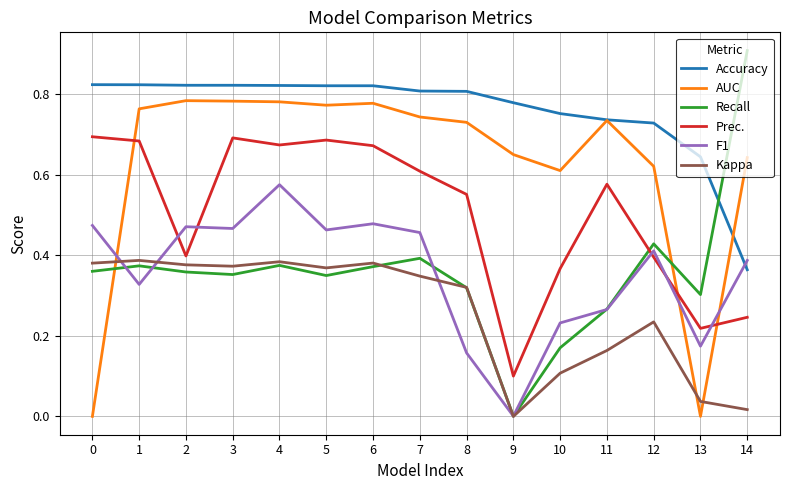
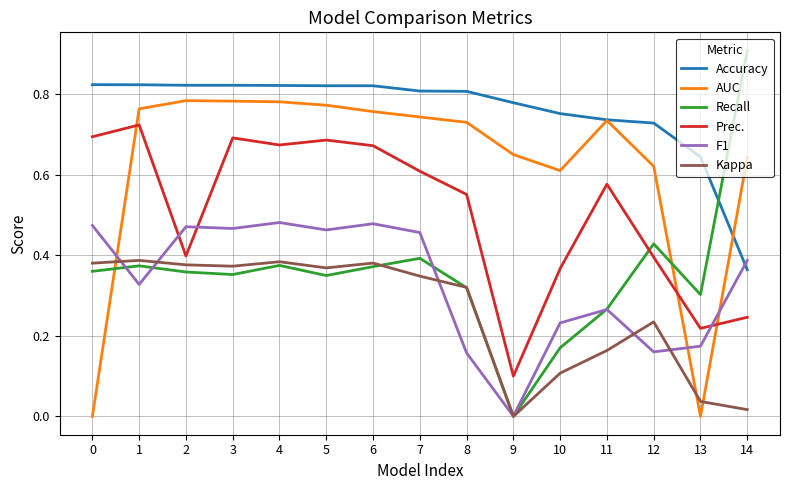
Prec., 1: 0.68 -> 0.72
F1, 4: 0.58 -> 0.48
AUC, 6: 0.78 -> 0.76
F1, 12: 0.41 -> 0.16
